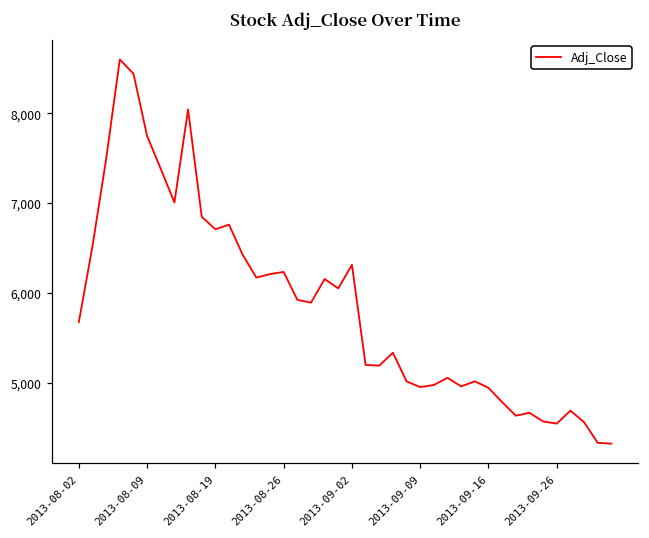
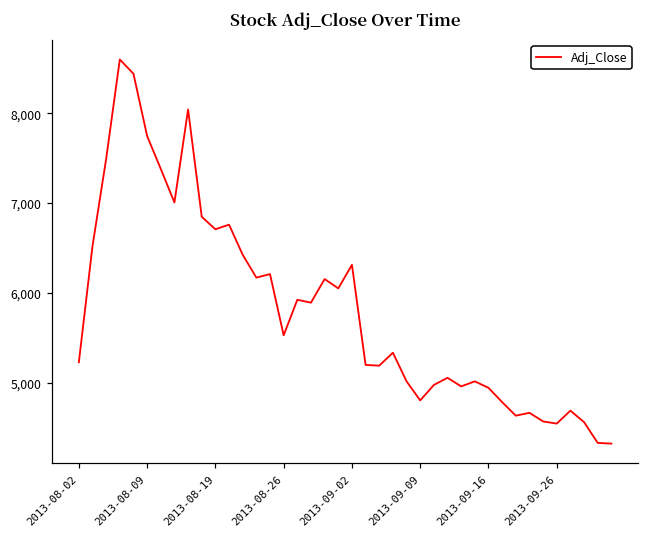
2013-08-02: 5,700 -> 5,200
2013-08-26: 6,200 -> 5,500
2013-09-09: 5,000 -> 4,800
